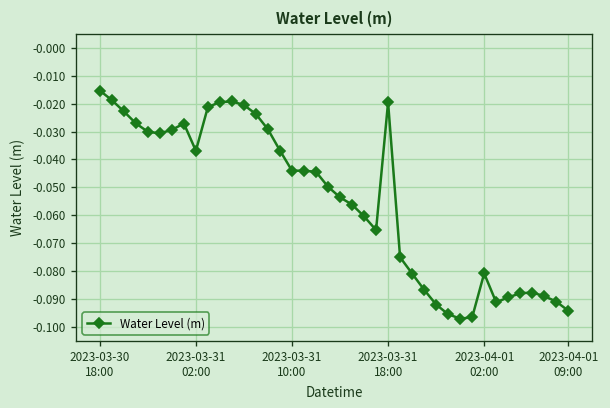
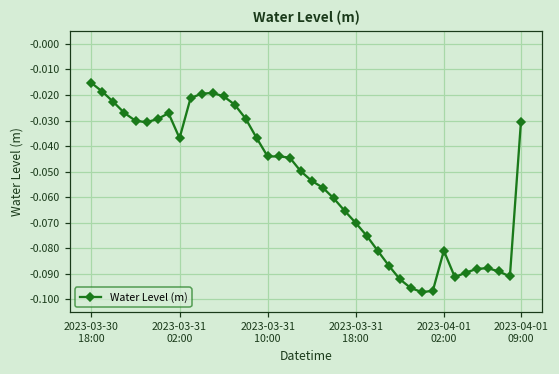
2023-03-31 18:00: -0.020 -> -0.070
2023-04-01 09:00: -0.094 -> -0.031
